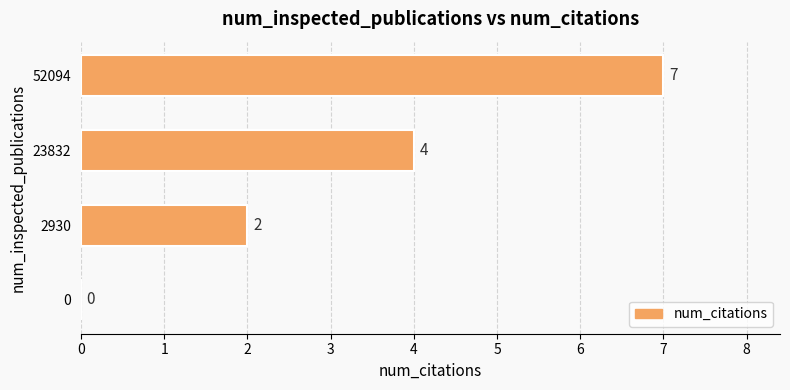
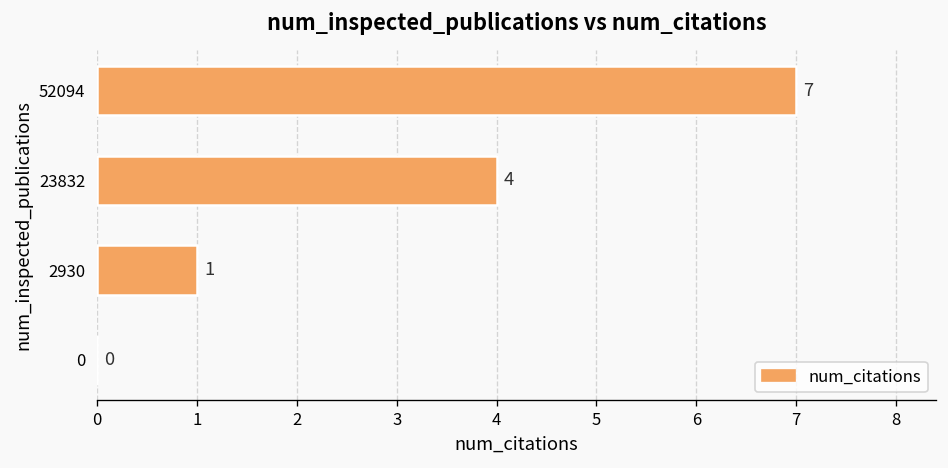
2930: 2 -> 1
